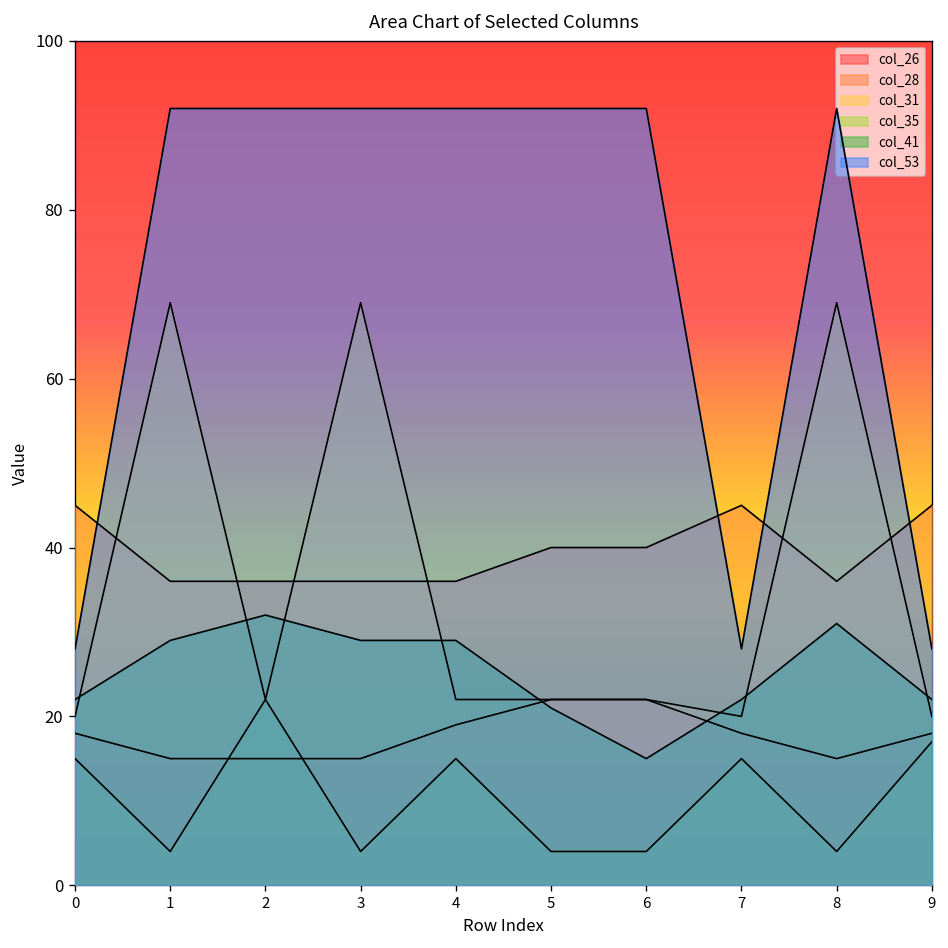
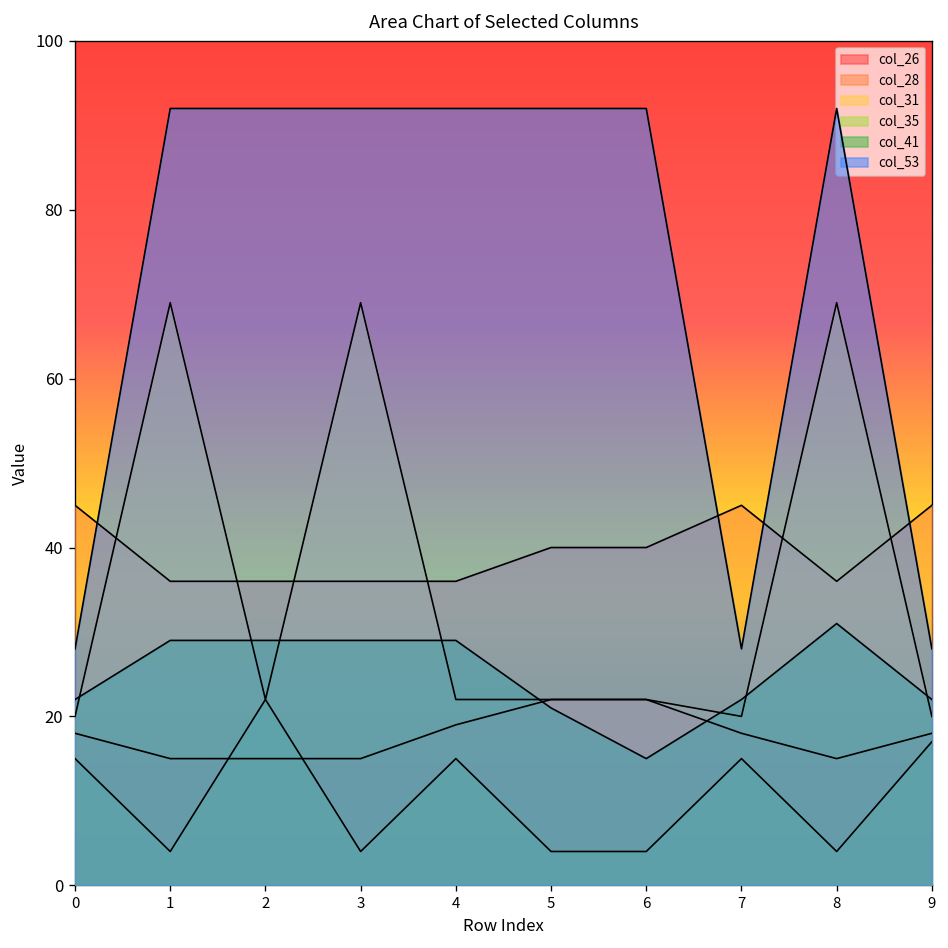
col_41, 2: 32 -> 29
